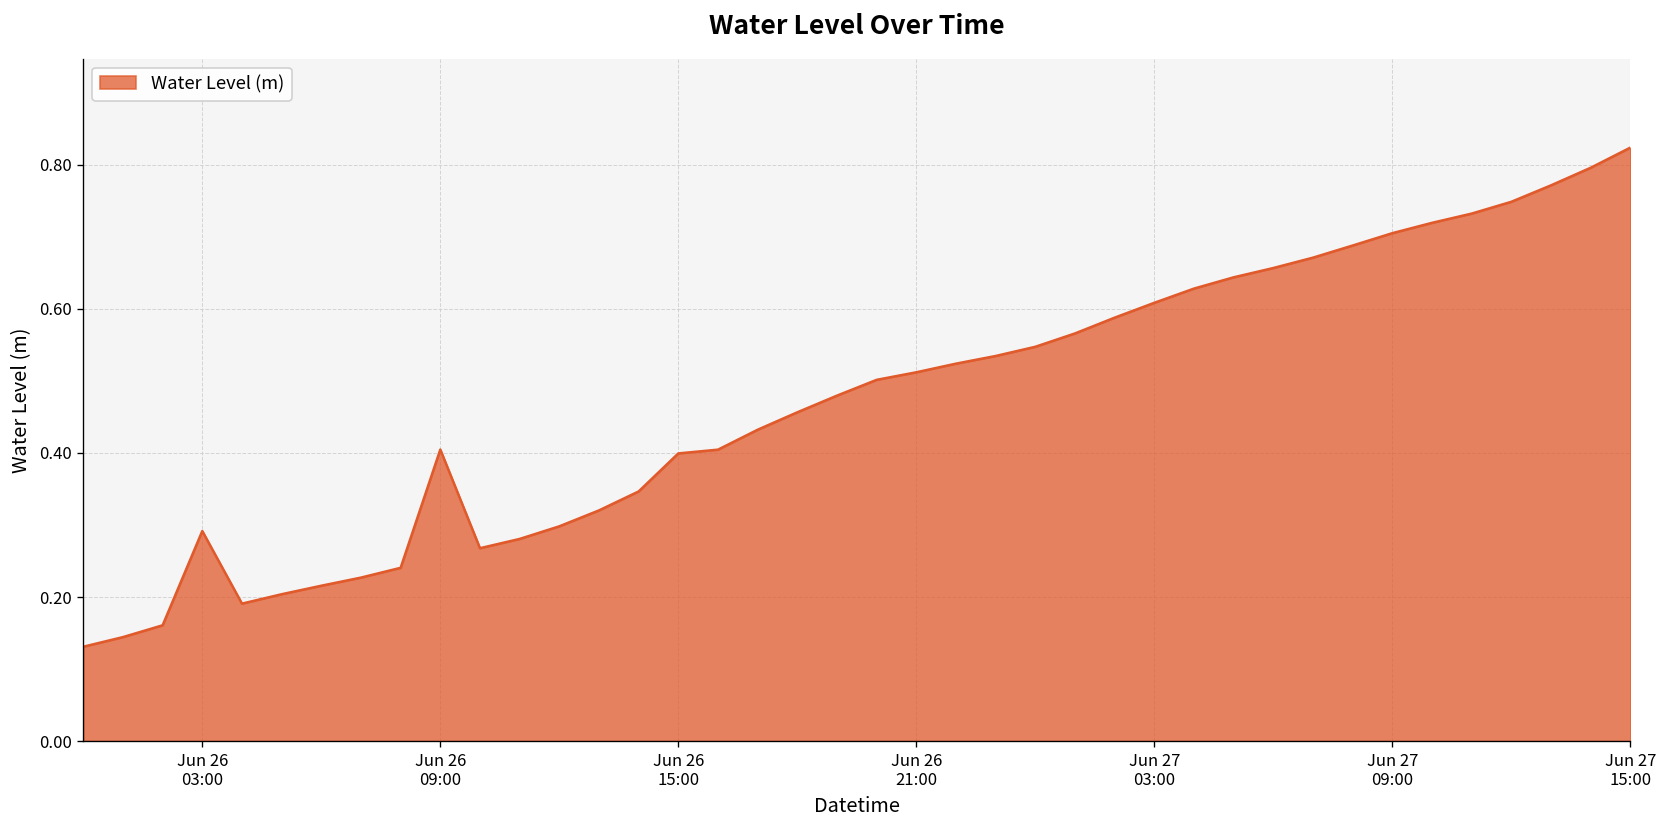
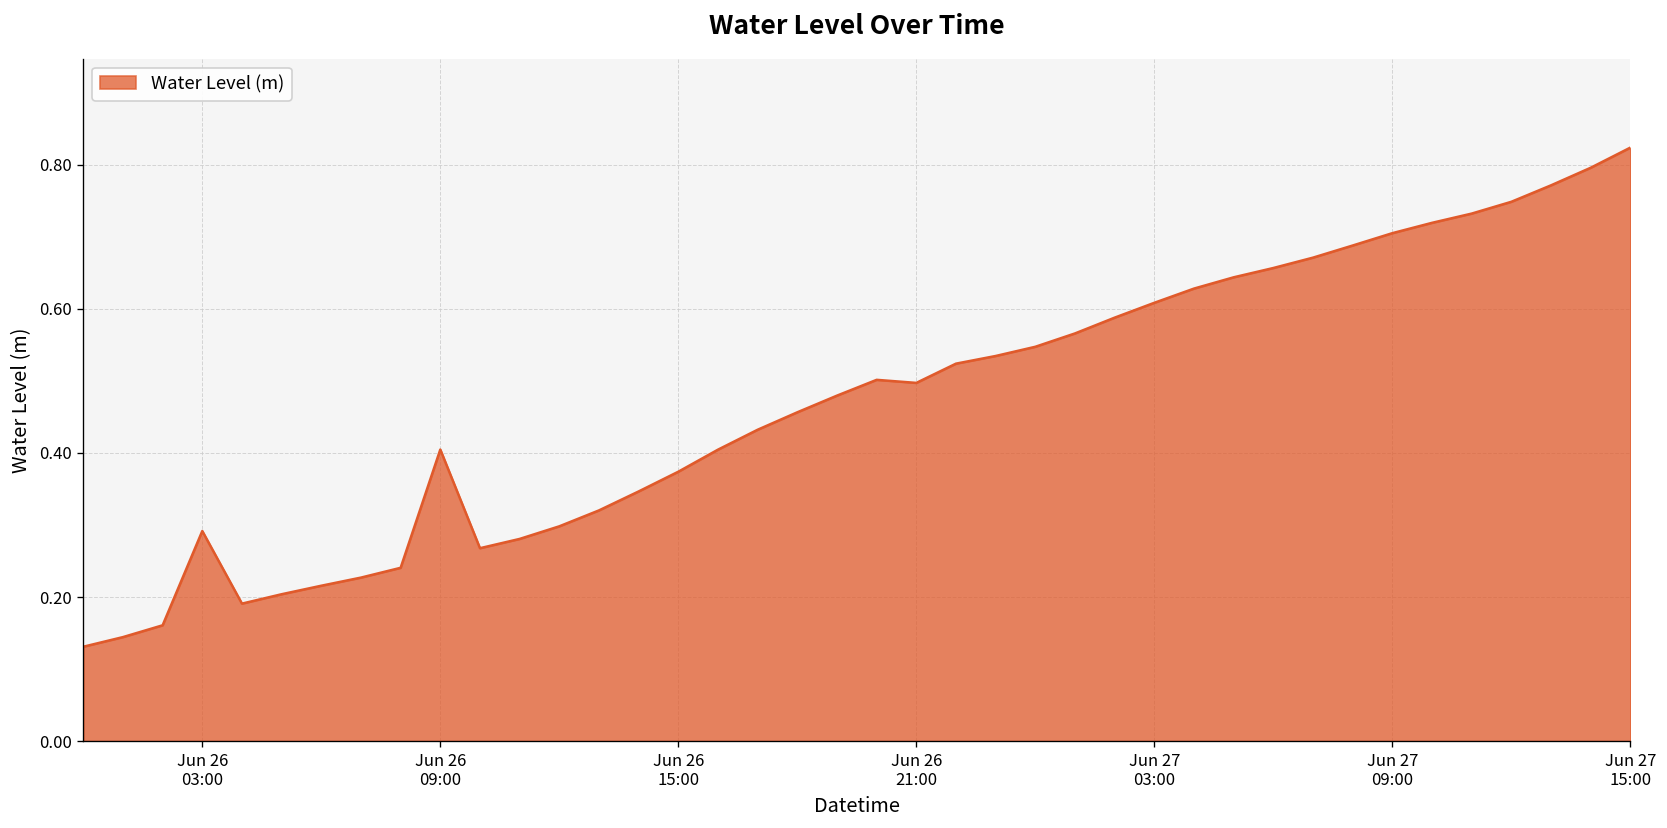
Jun 26 15:00: 0.40 -> 0.37
Jun 26 21:00: 0.51 -> 0.50
